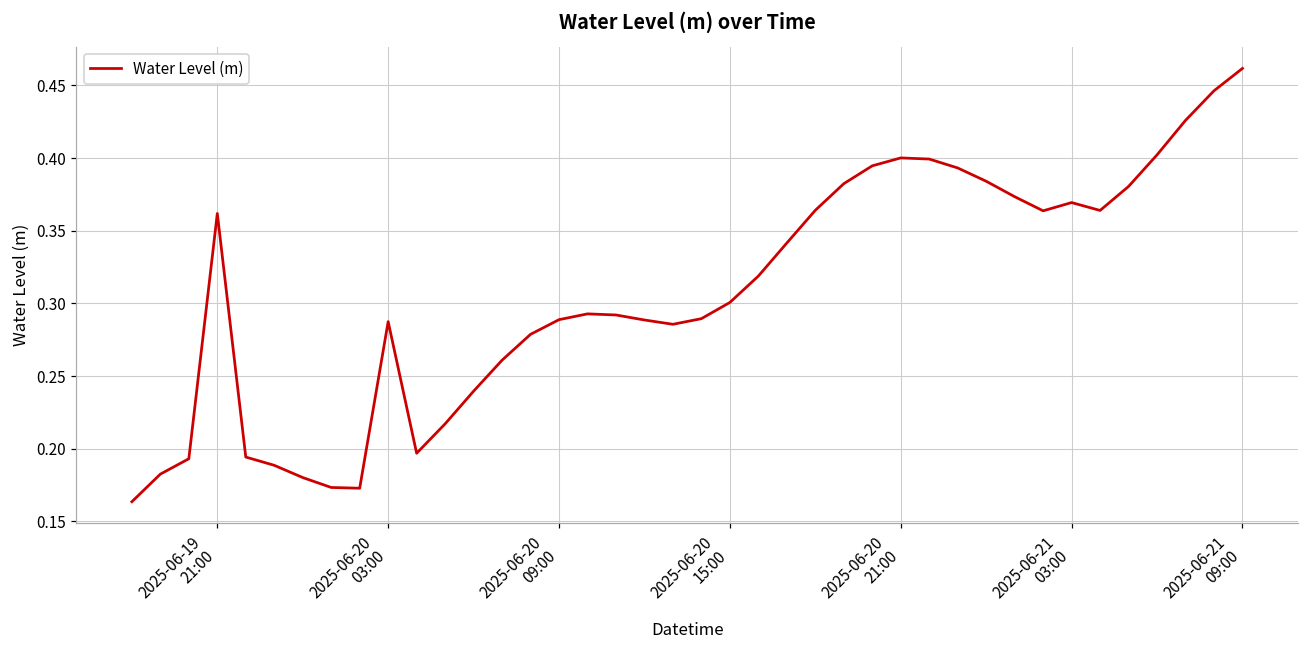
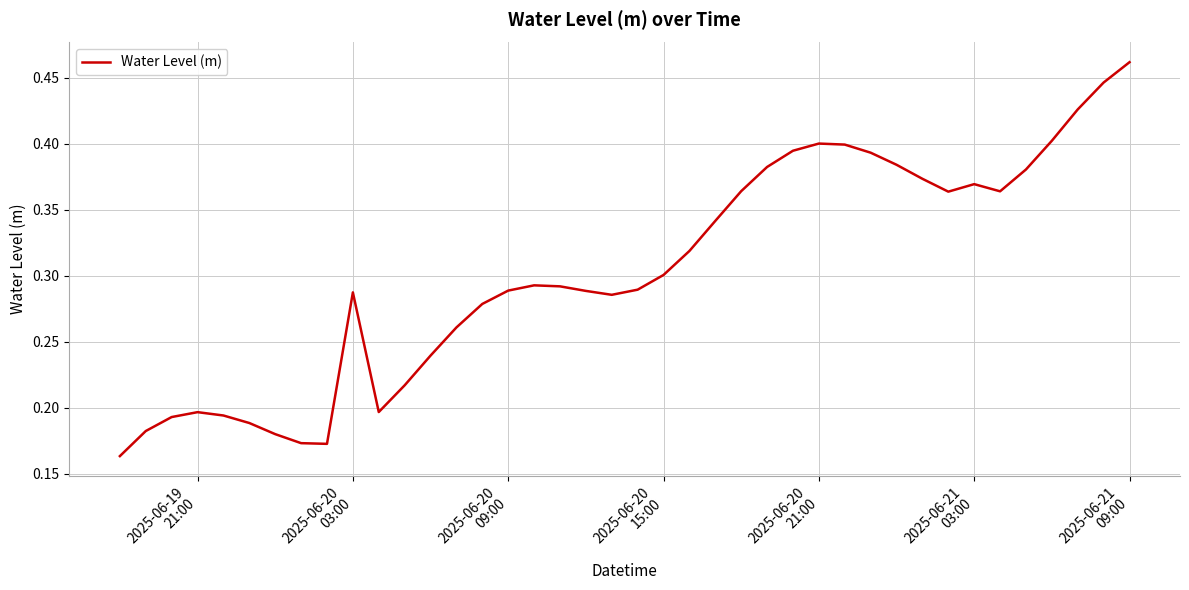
2025-06-19 21:00: 0.362 -> 0.197
